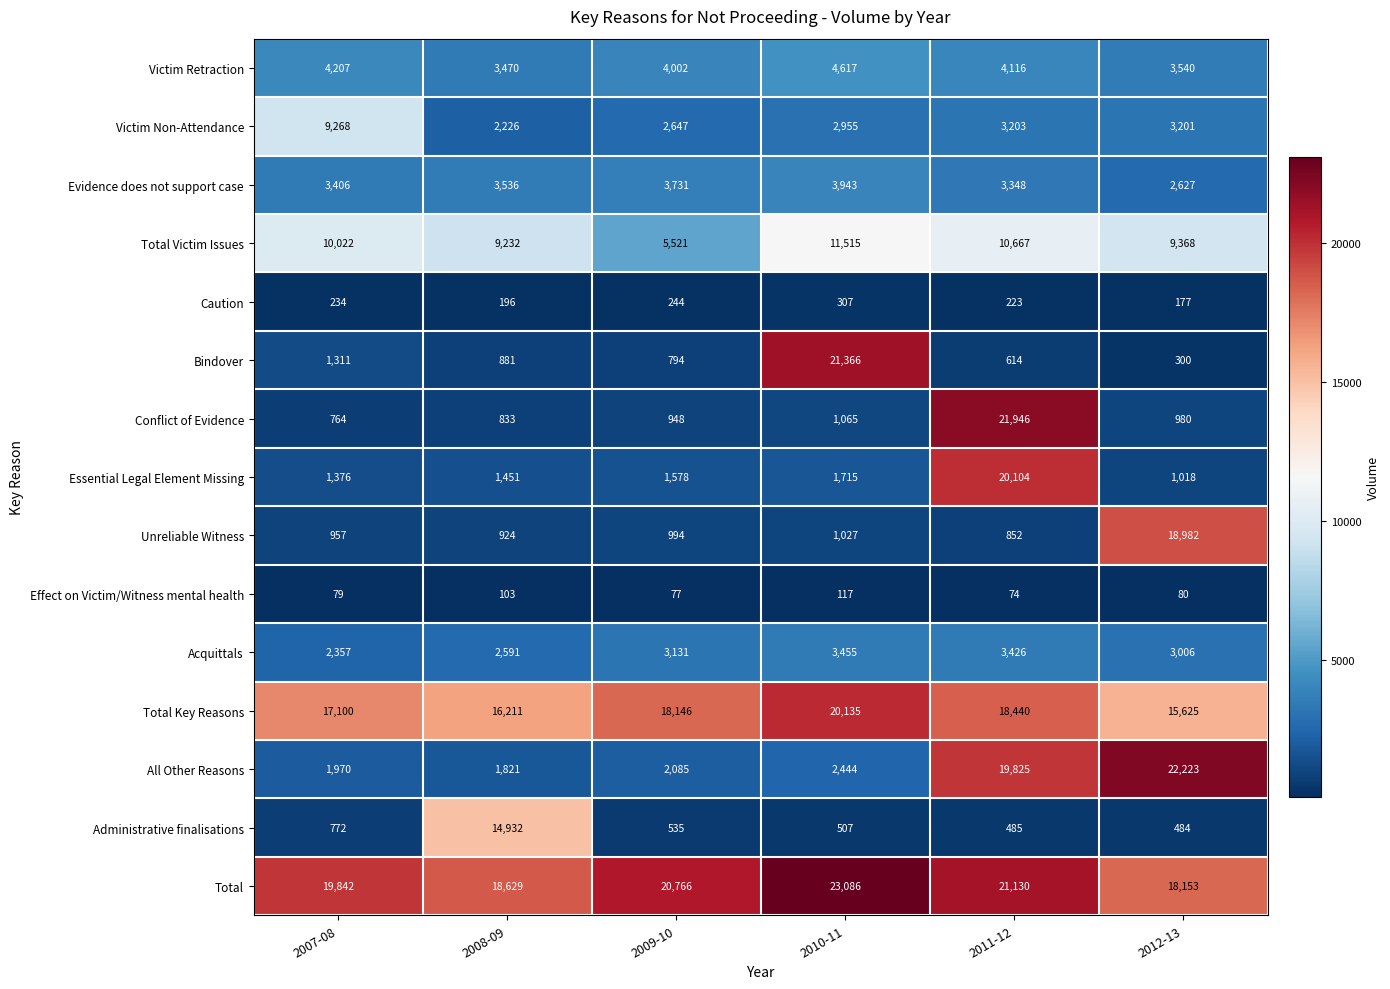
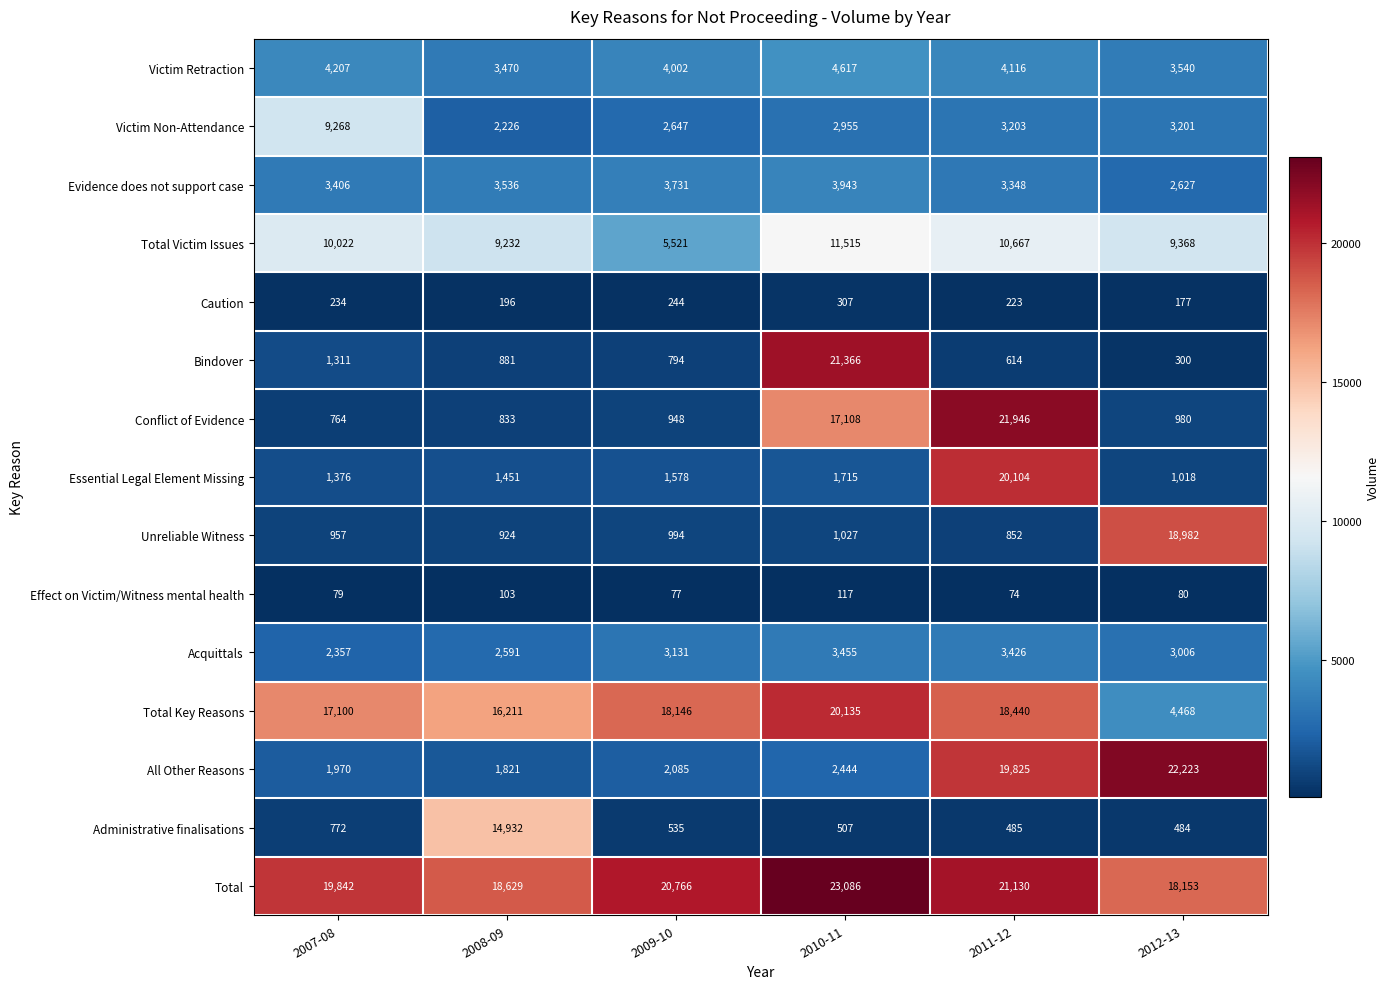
Conflict of Evidence, 2010-11: 1,065 -> 17,108
Total Key Reasons, 2012-13: 15,625 -> 4,468
